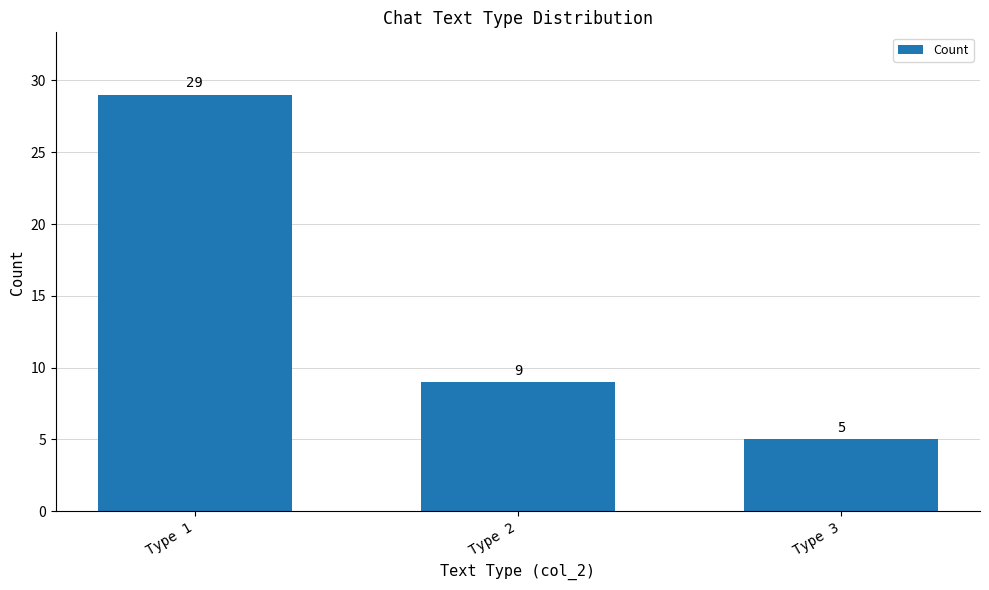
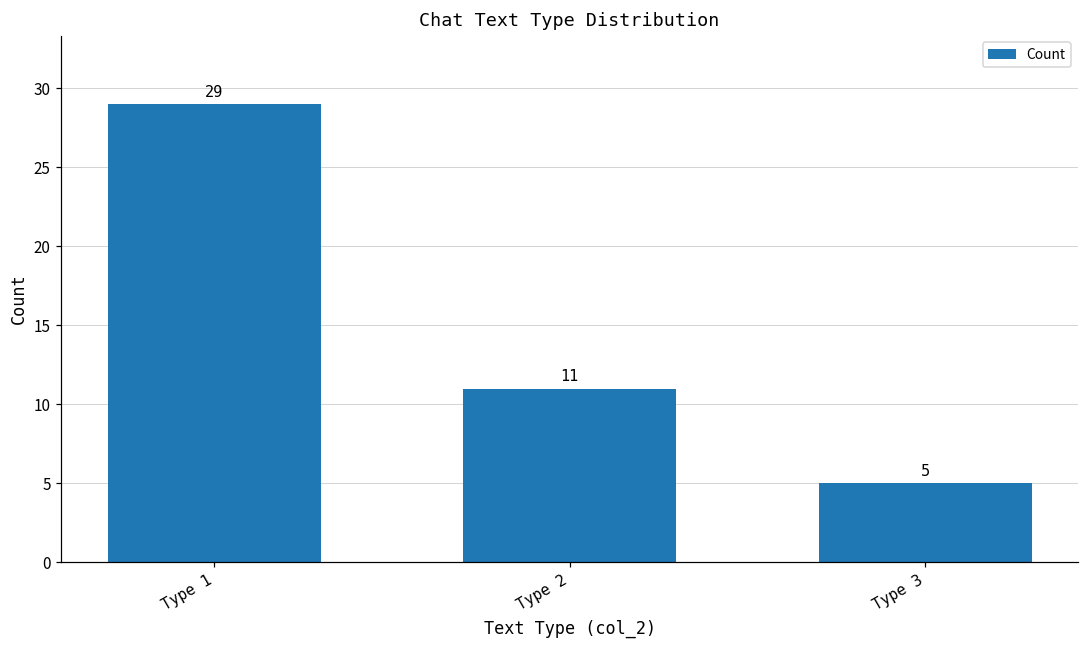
Type 2: 9 -> 11
